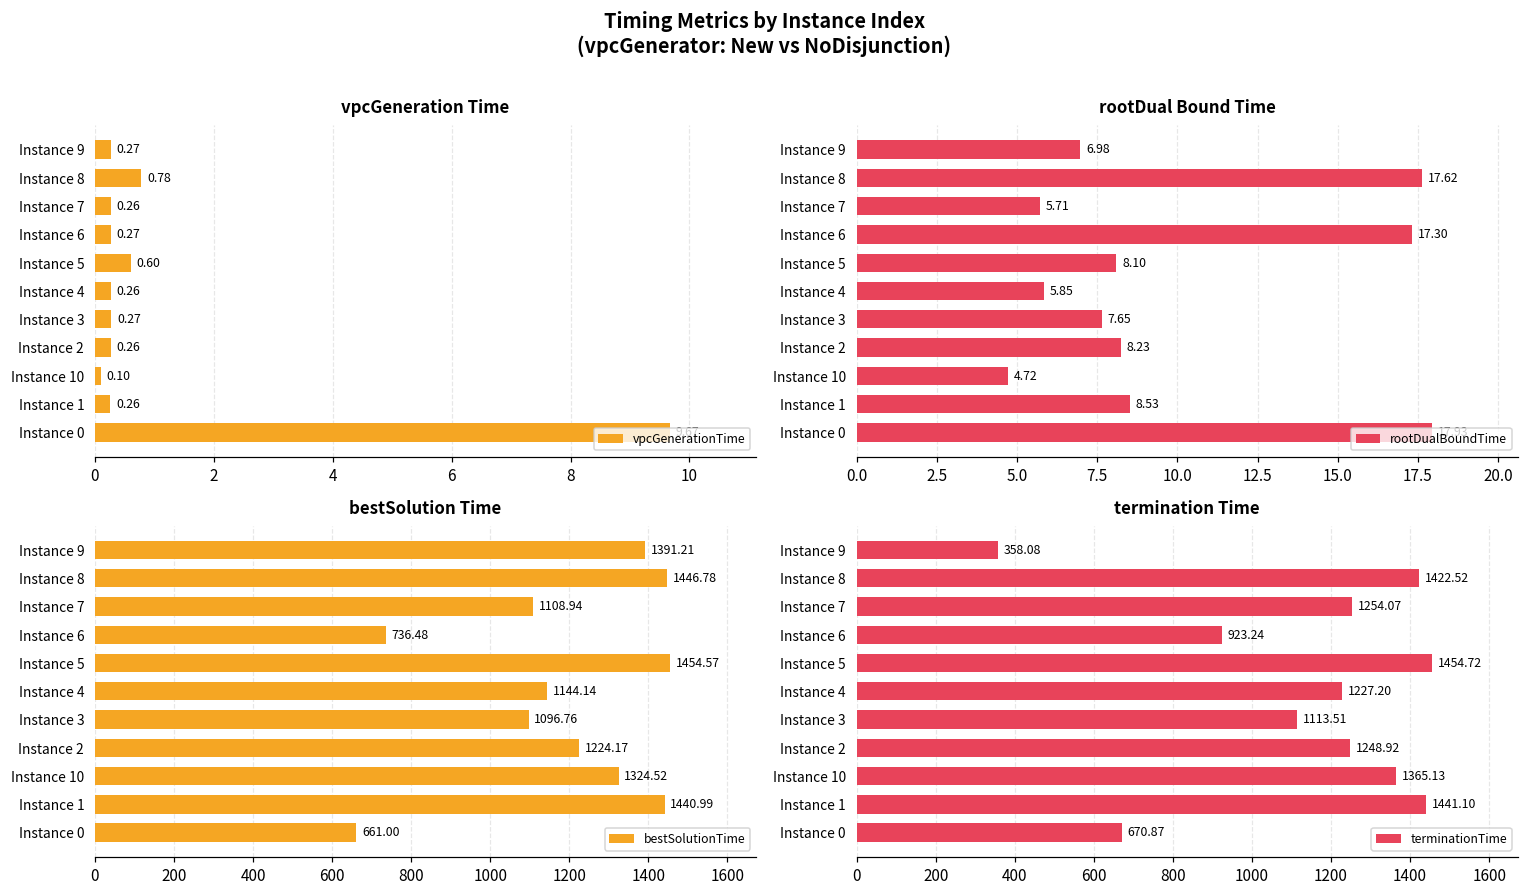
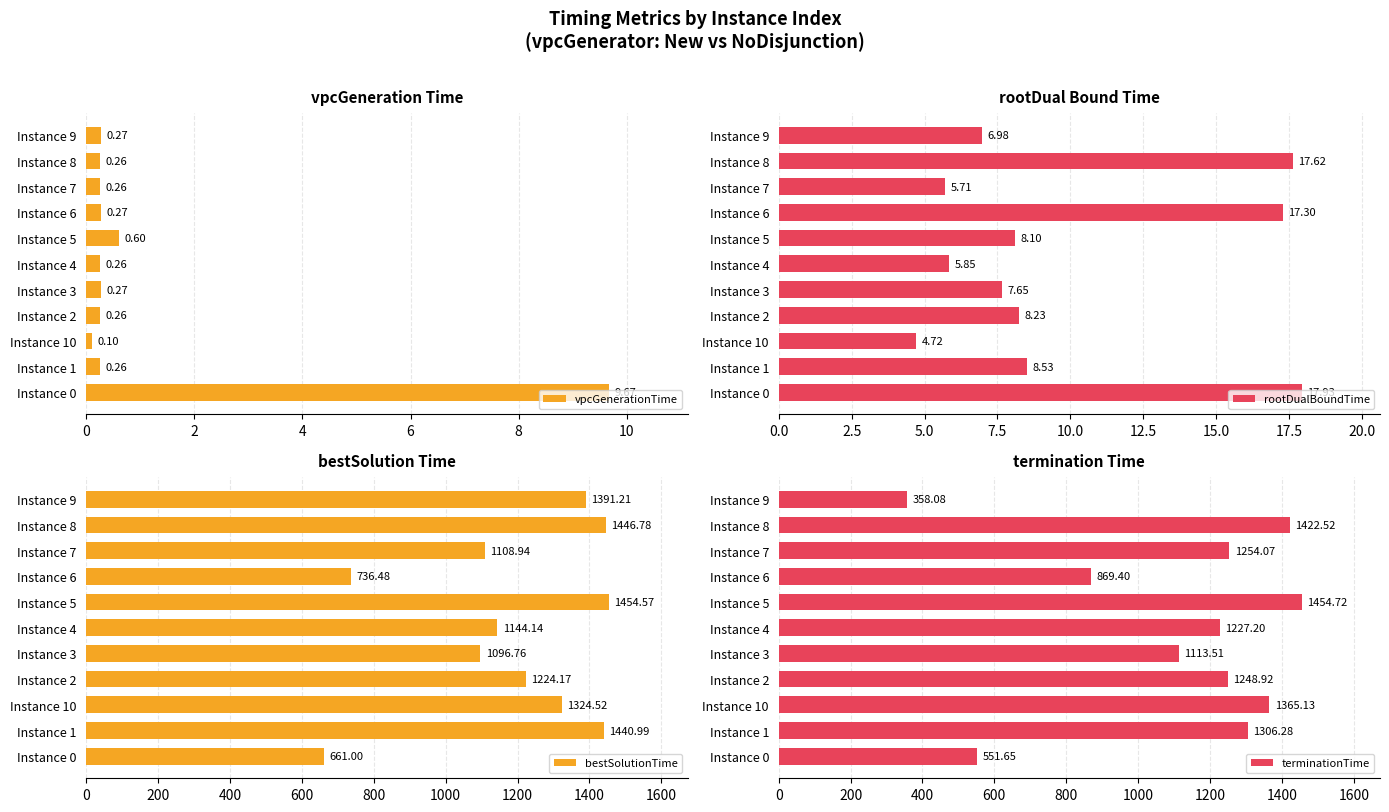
vpcGeneration Time, Instance 8: 0.78 -> 0.26
termination Time, Instance 6: 923.24 -> 869.40
termination Time, Instance 1: 1441.10 -> 1306.28
termination Time, Instance 0: 670.87 -> 551.65
